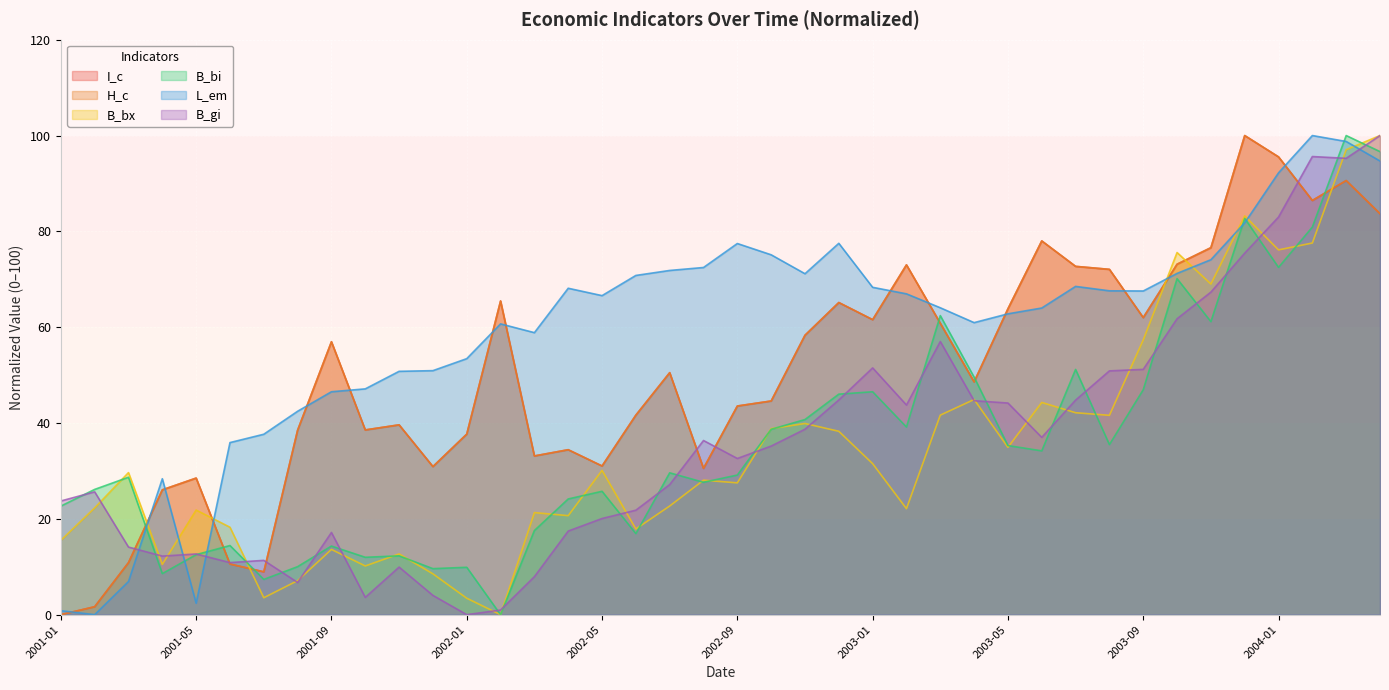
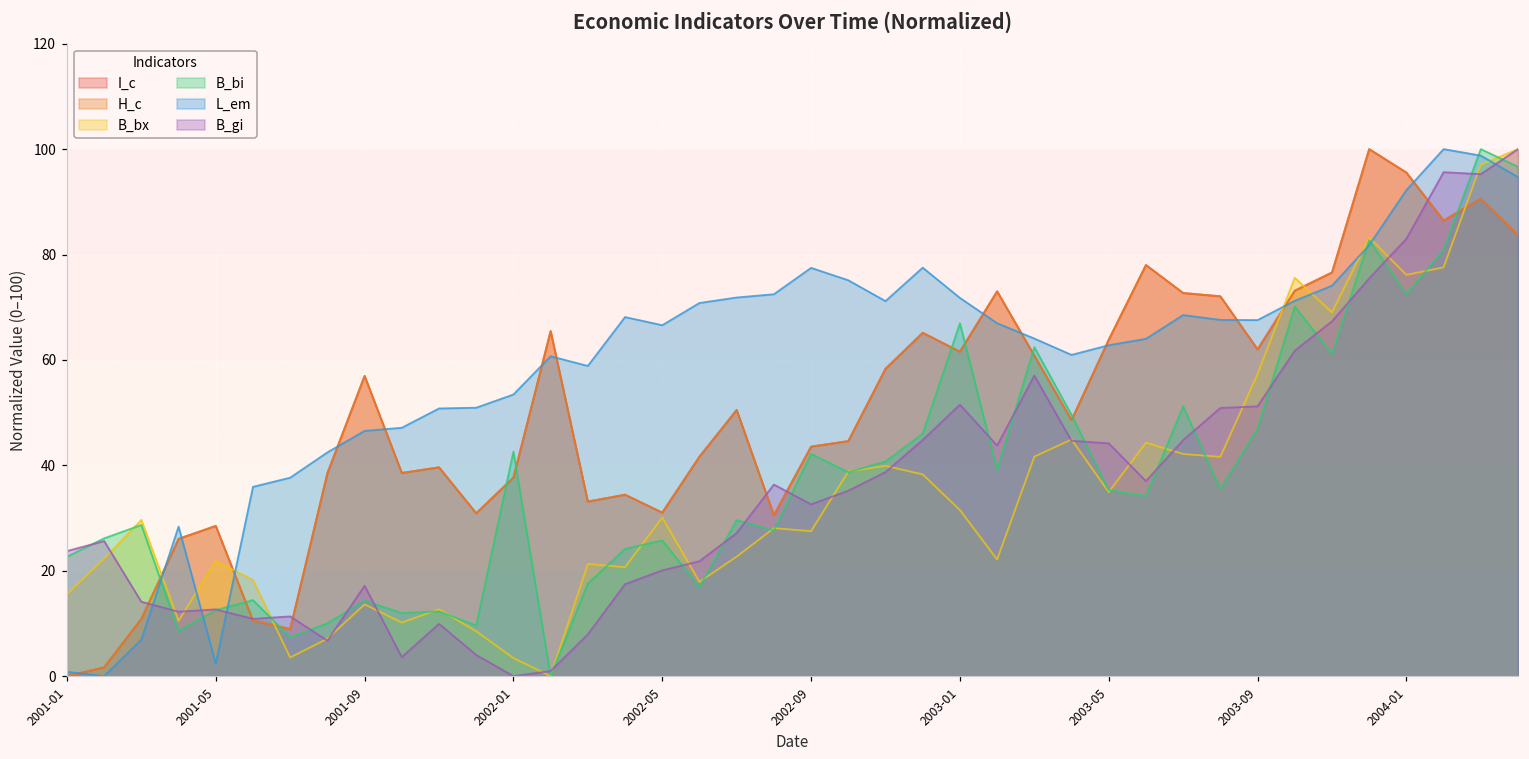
B_bi, 2002-01: 10 -> 43
B_bi, 2002-09: 29 -> 42
B_bi, 2003-01: 47 -> 67
L_em, 2003-01: 68 -> 72
